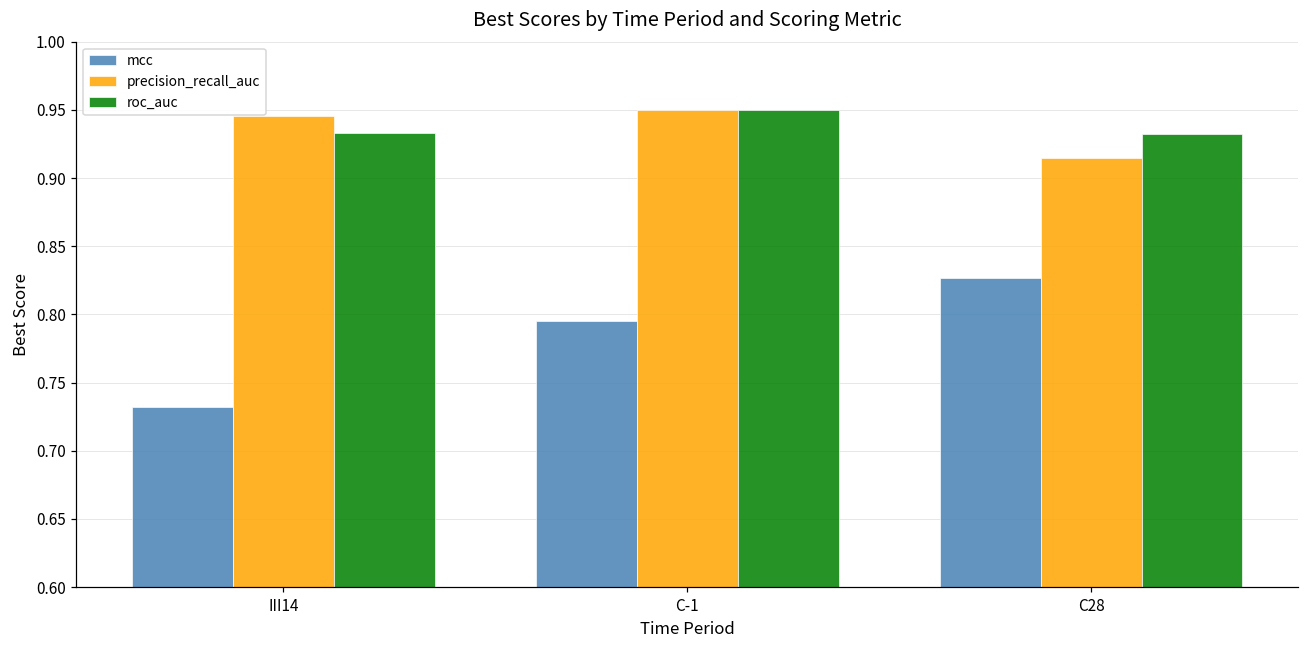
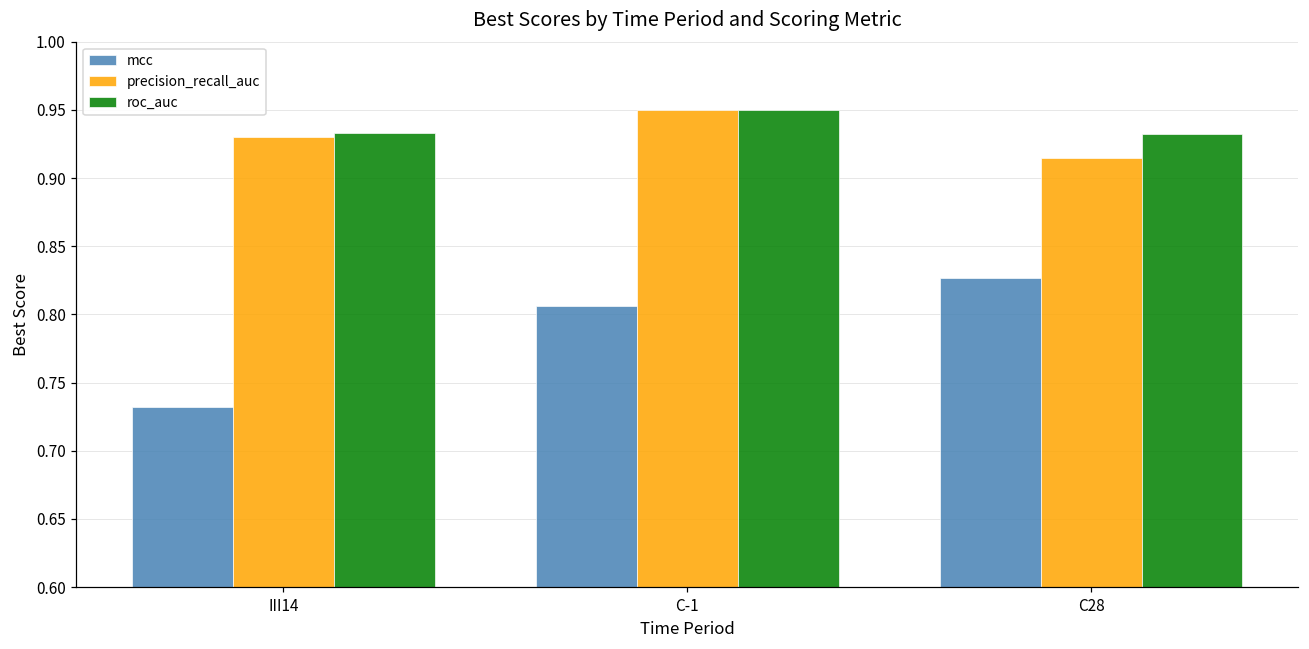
precision_recall_auc, III14: 0.945 -> 0.930
mcc, C-1: 0.795 -> 0.806
